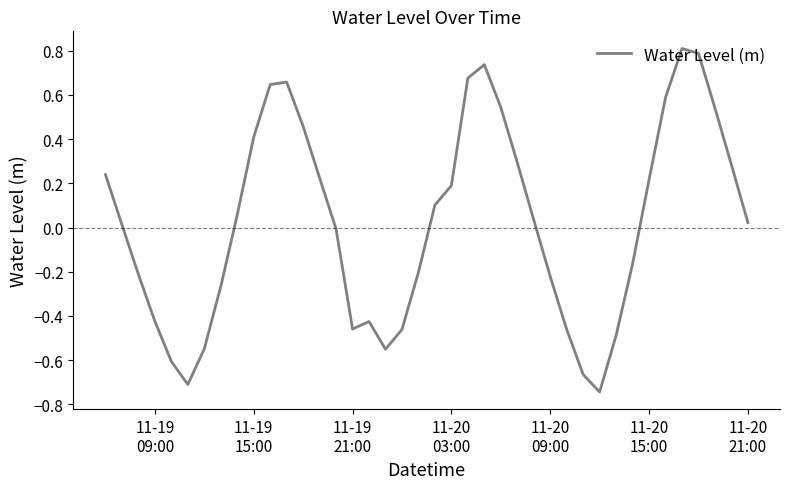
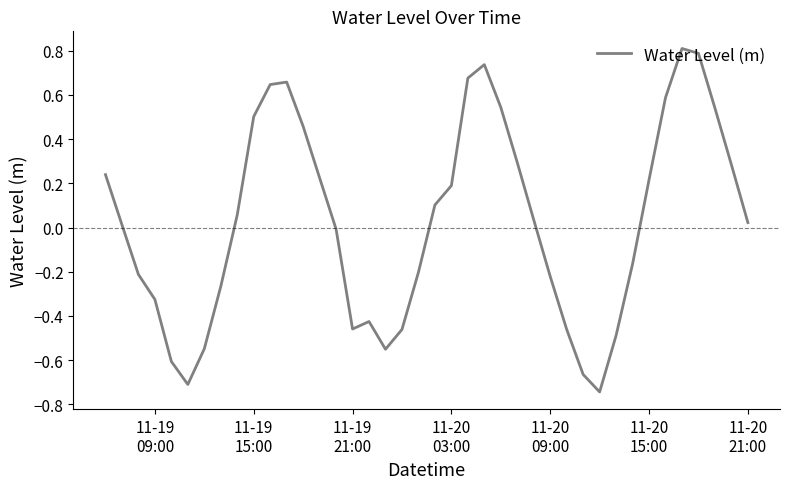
11-19 09:00: -0.42 -> -0.33
11-19 15:00: 0.41 -> 0.50
